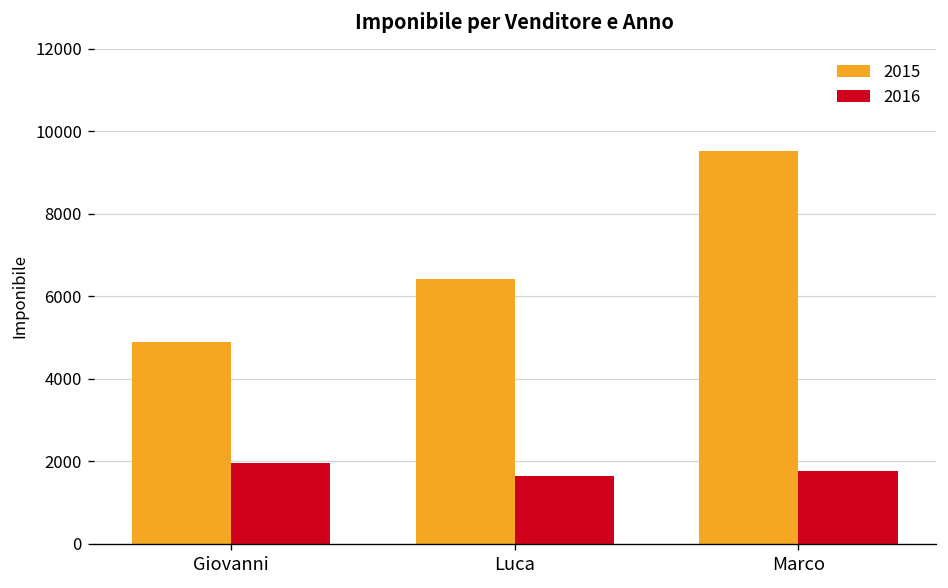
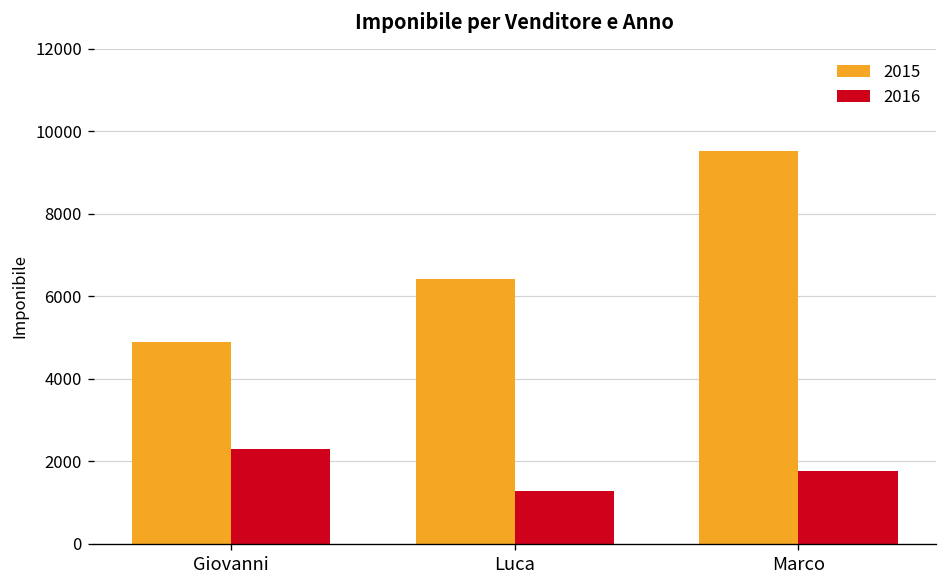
2016, Giovanni: 2000 -> 2300
2016, Luca: 1600 -> 1300
